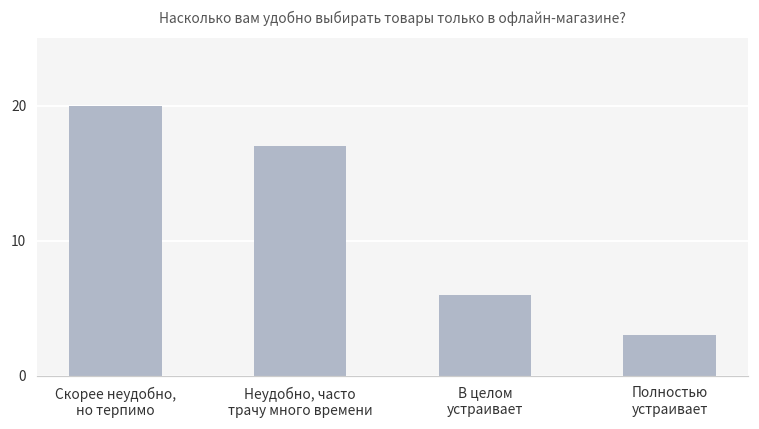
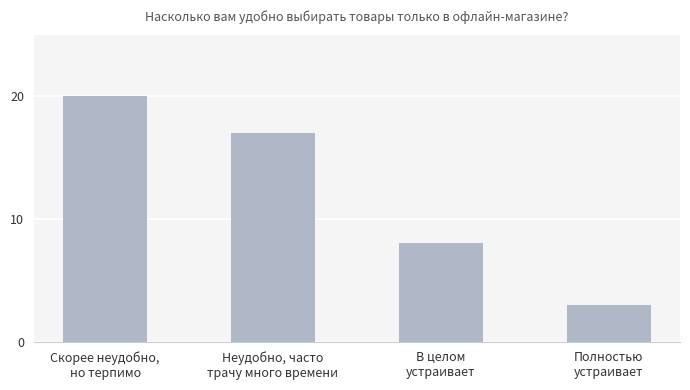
В целом устраивает: 6 -> 8
